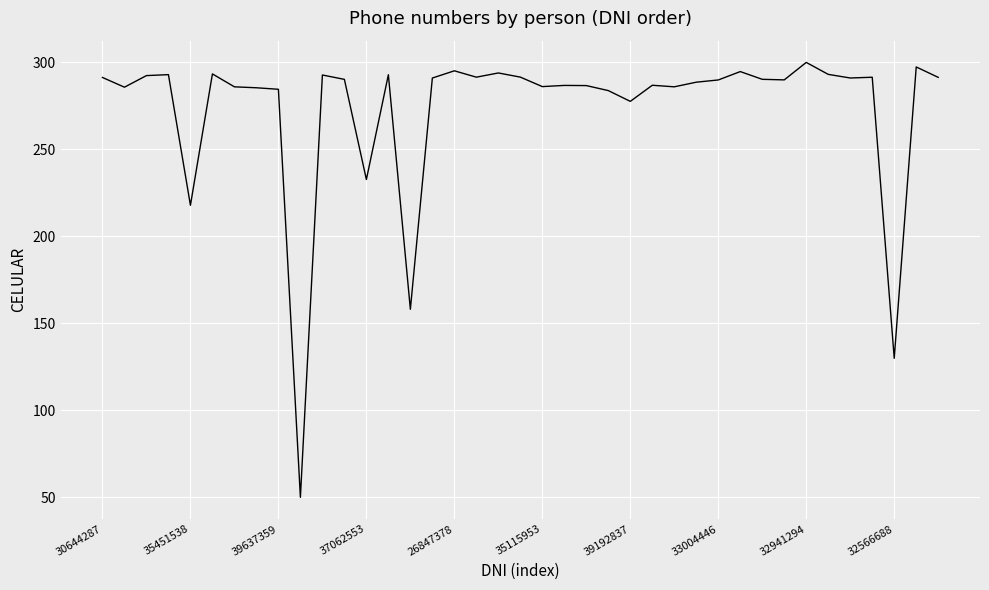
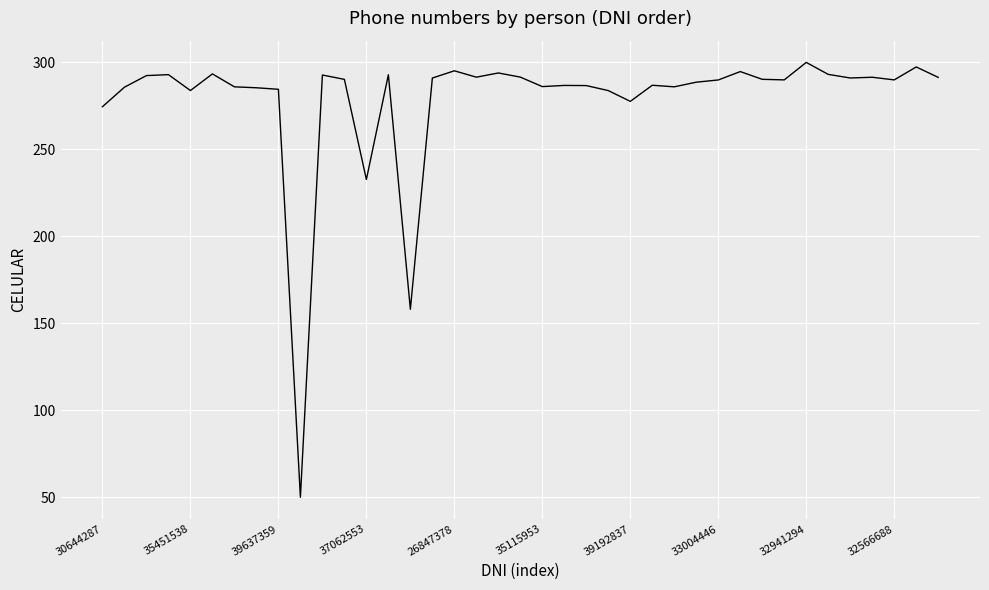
30644287: 291 -> 275
35451538: 218 -> 284
32566688: 130 -> 290
